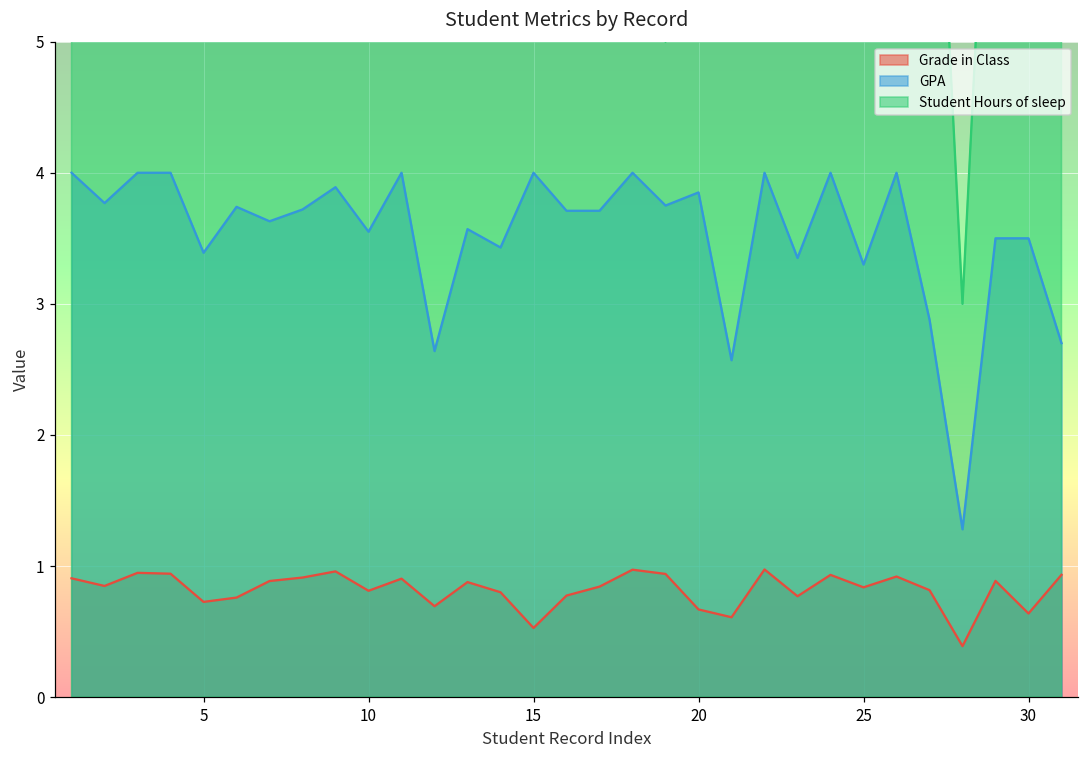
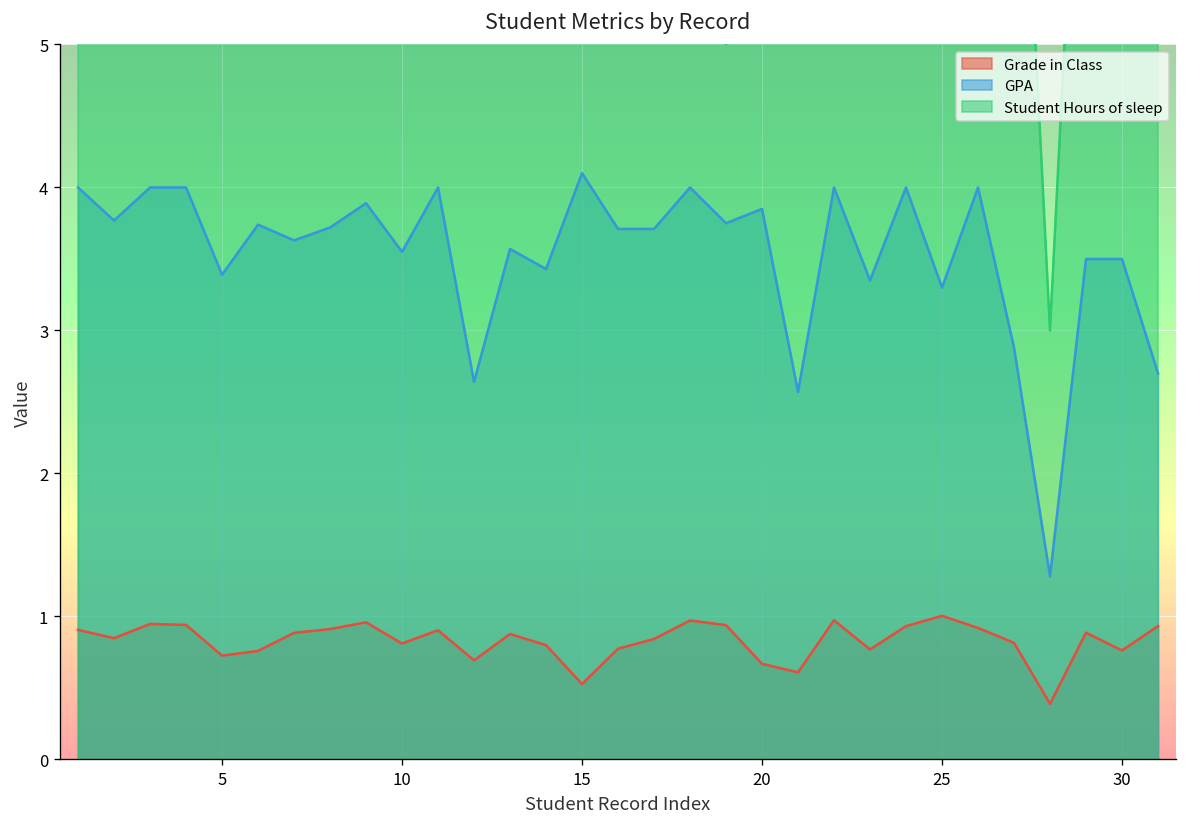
GPA, 15: 4.0 -> 4.1
Grade in Class, 25: 0.84 -> 1.00
Grade in Class, 30: 0.64 -> 0.76
